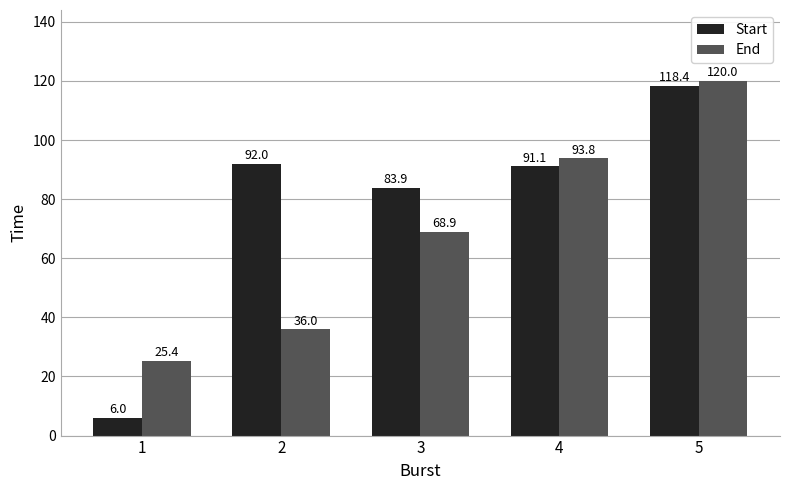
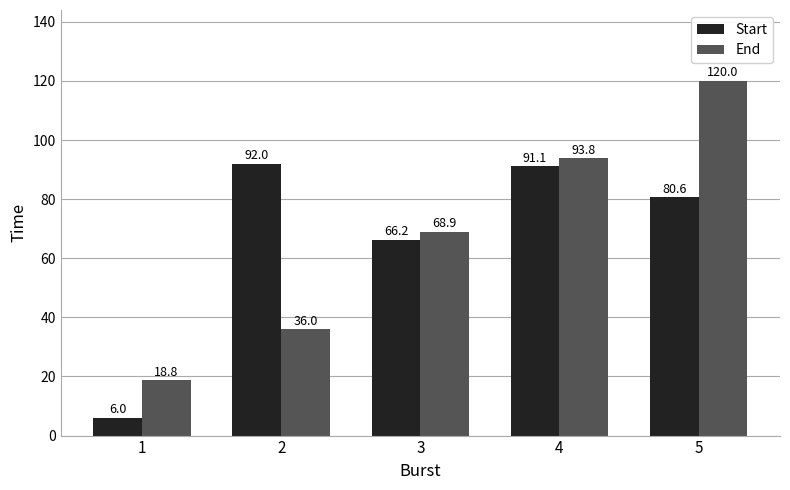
End, 1: 25.4 -> 18.8
Start, 3: 83.9 -> 66.2
Start, 5: 118.4 -> 80.6
